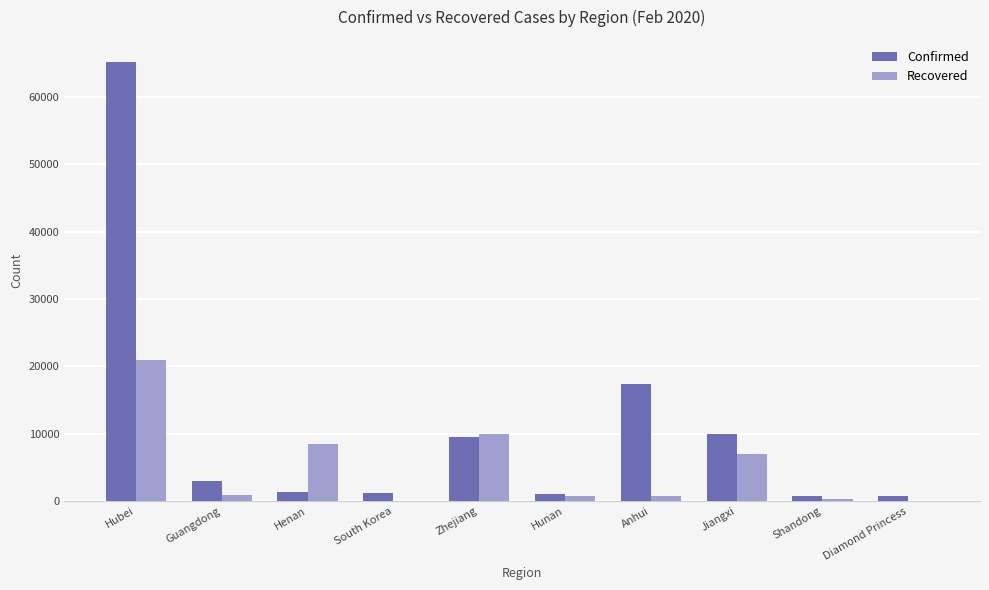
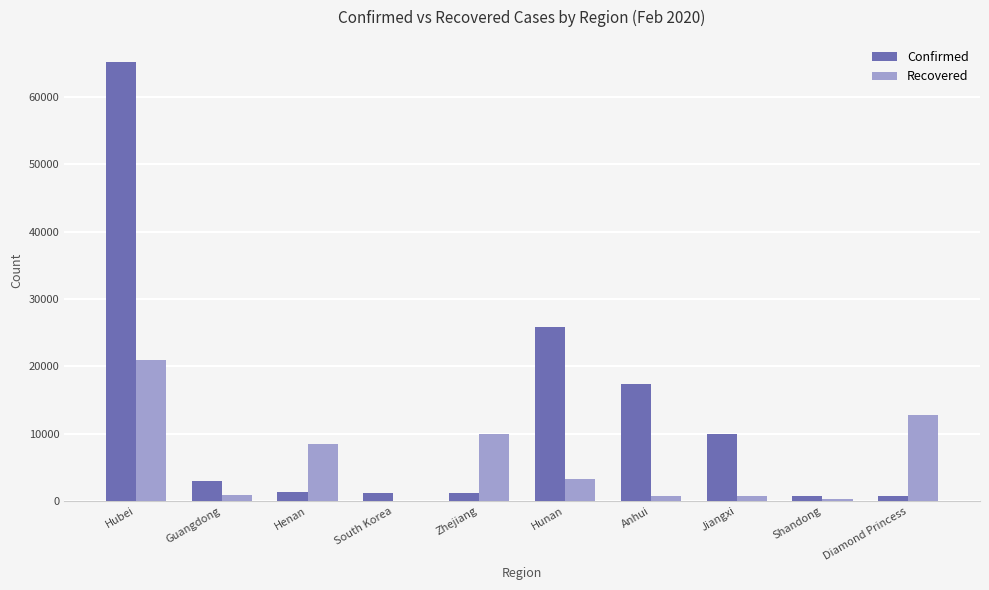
Confirmed, Zhejiang: 10000 -> 1000
Confirmed, Hunan: 1000 -> 26000
Recovered, Hunan: 1000 -> 3000
Recovered, Jiangxi: 7000 -> 1000
Recovered, Diamond Princess: 0 -> 13000
